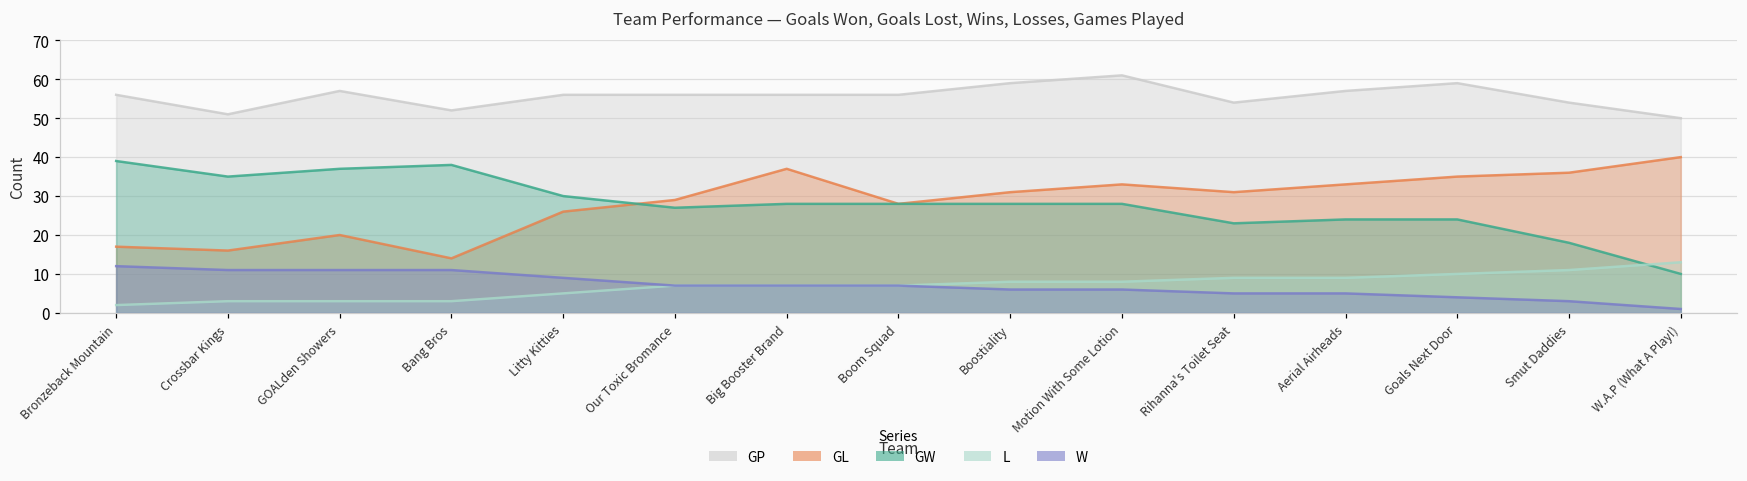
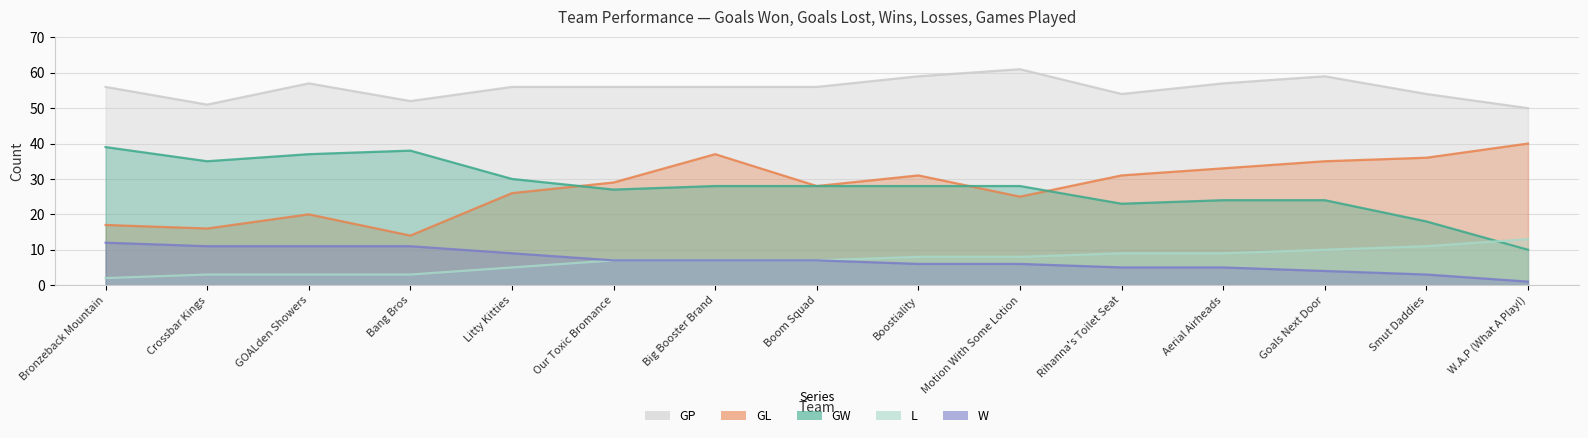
GL, Motion With Some Lotion: 33 -> 25
